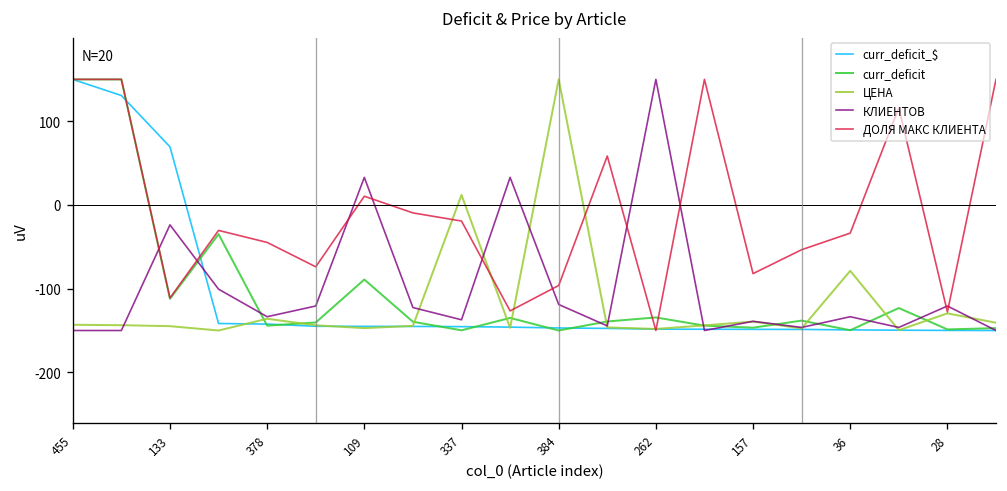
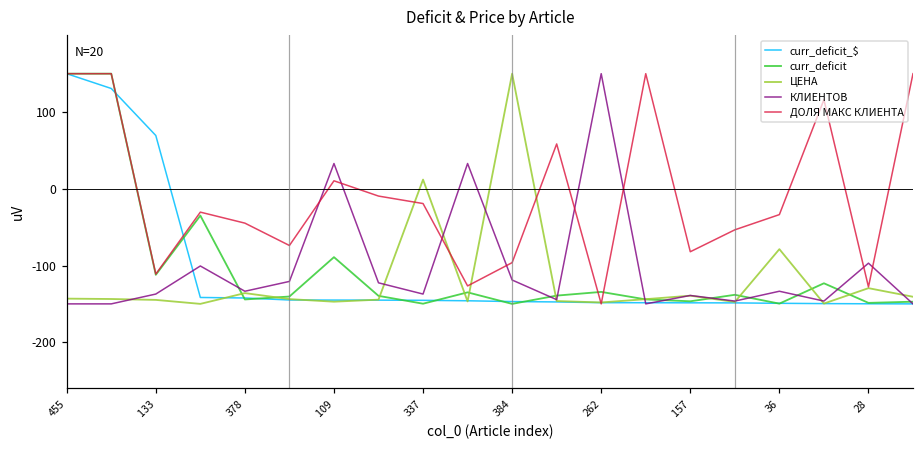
КЛИЕНТОВ, 133: -20 -> -140
КЛИЕНТОВ, 28: -120 -> -100
